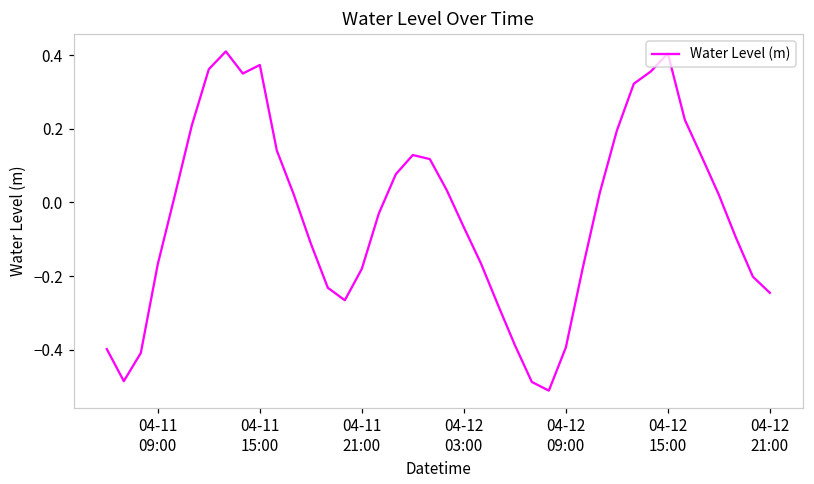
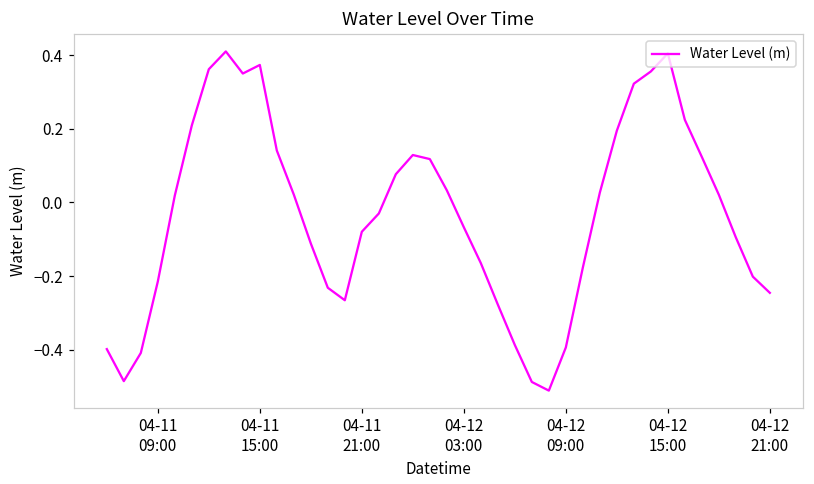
04-11 09:00: -0.17 -> -0.21
04-11 21:00: -0.18 -> -0.08
